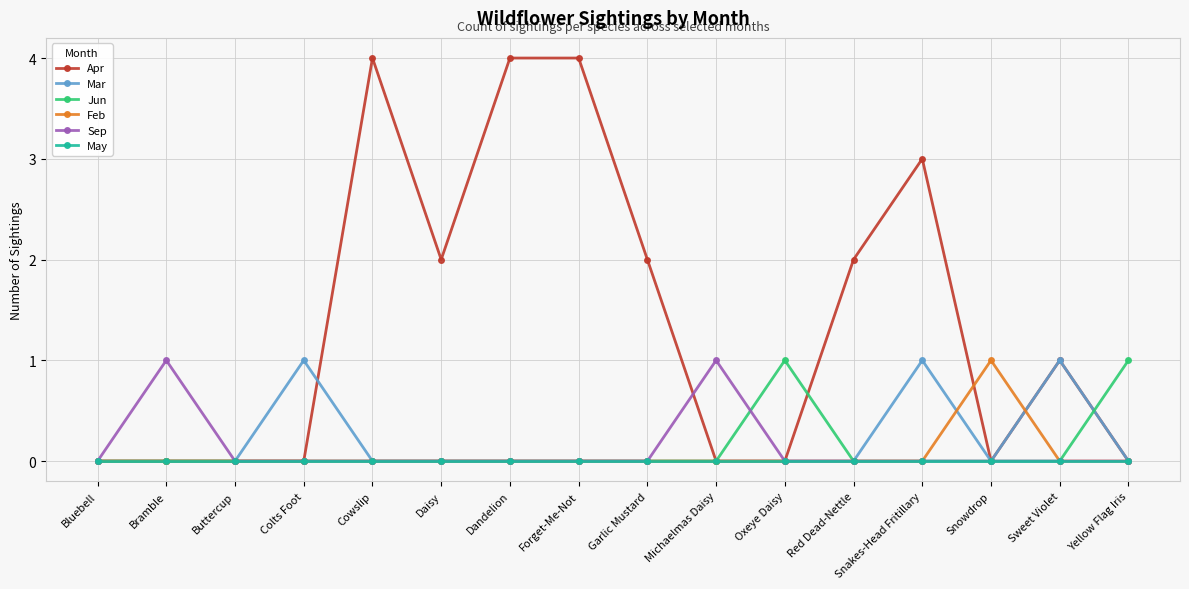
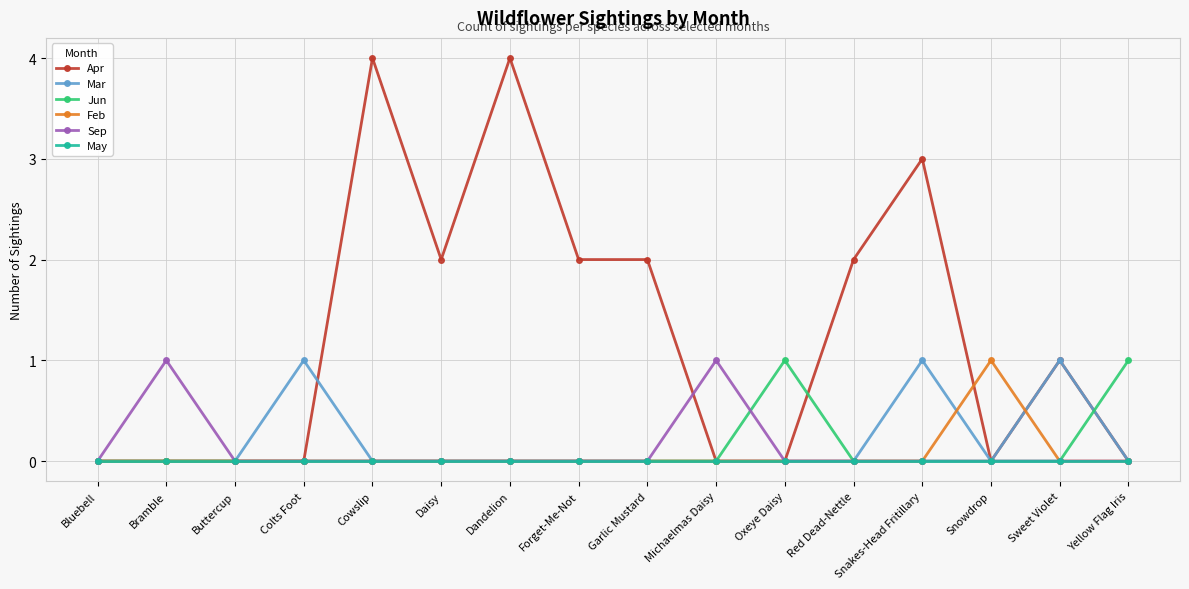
Apr, Forget-Me-Not: 4 -> 2
